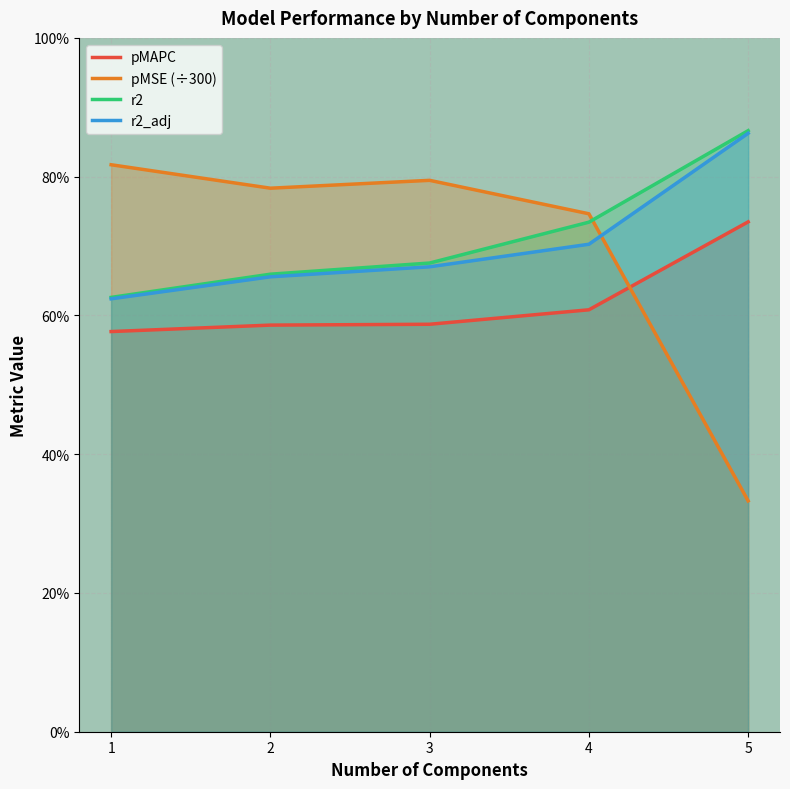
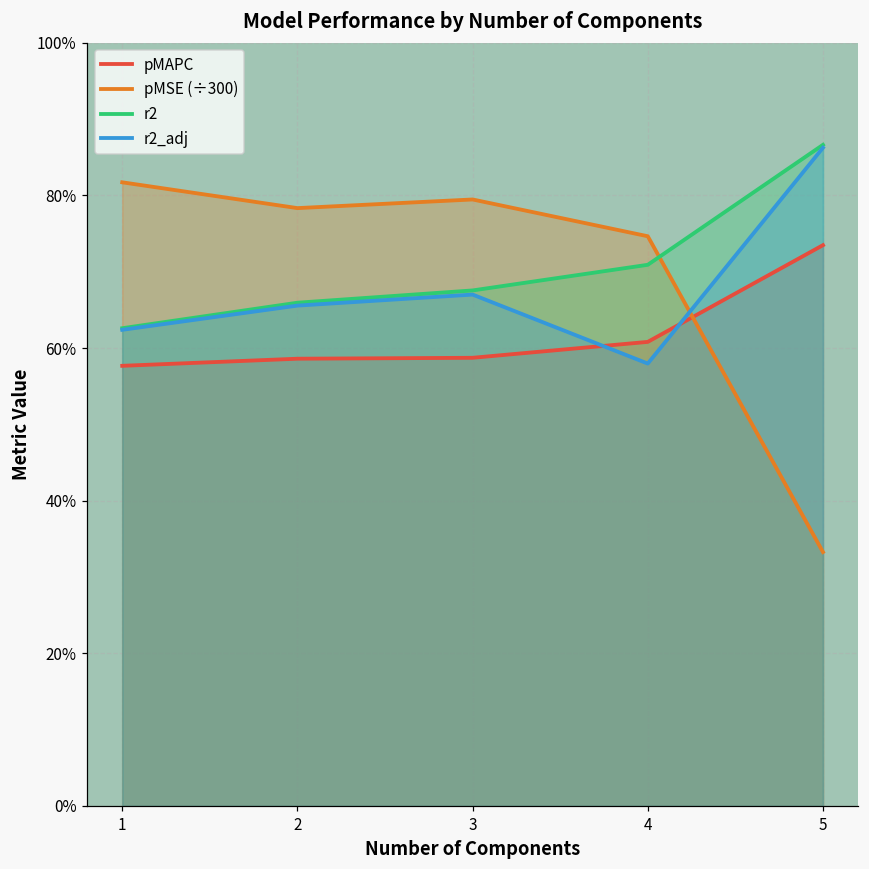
r2, 4: 73% -> 71%
r2_adj, 4: 70% -> 58%
